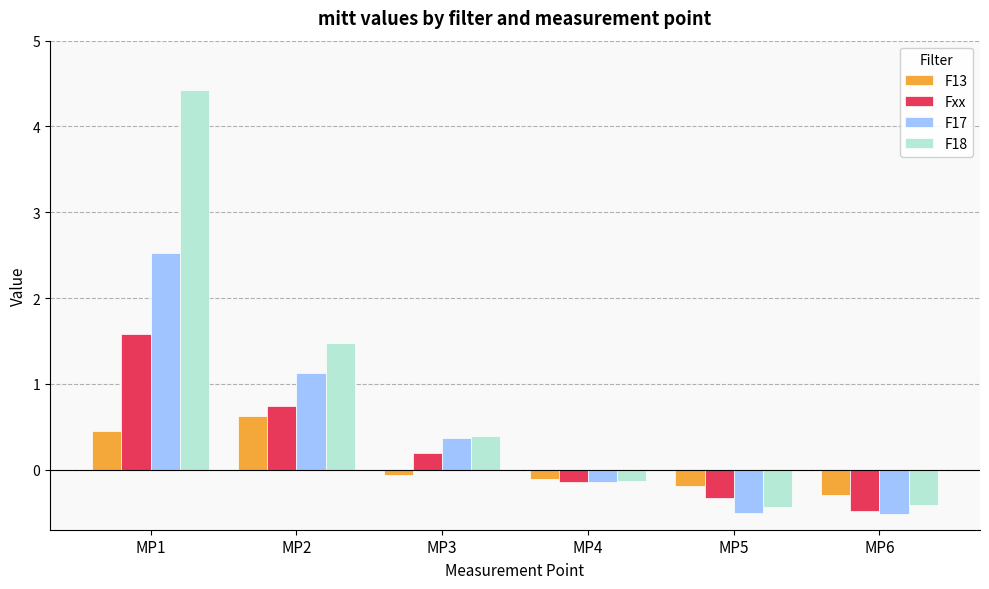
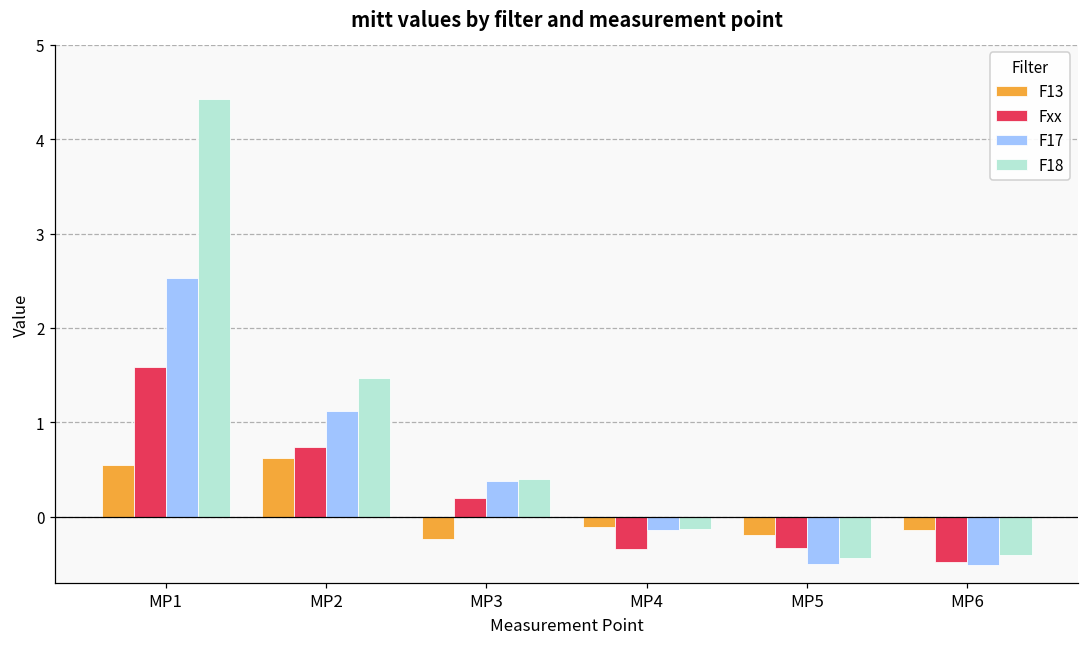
F13, MP1: 0.5 -> 0.6
F13, MP3: -0.1 -> -0.2
Fxx, MP4: -0.1 -> -0.3
F13, MP6: -0.3 -> -0.1
